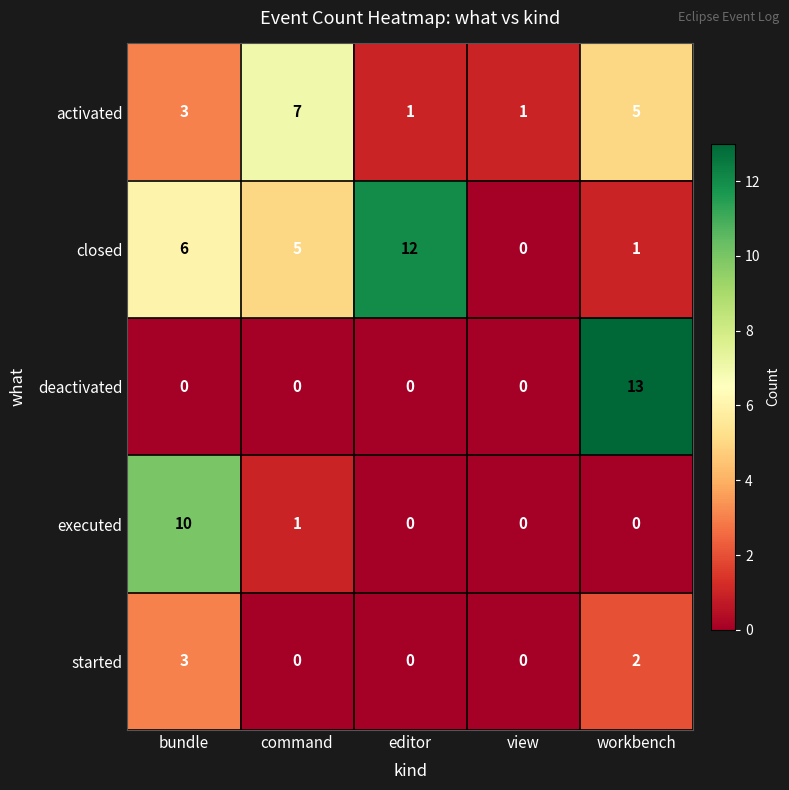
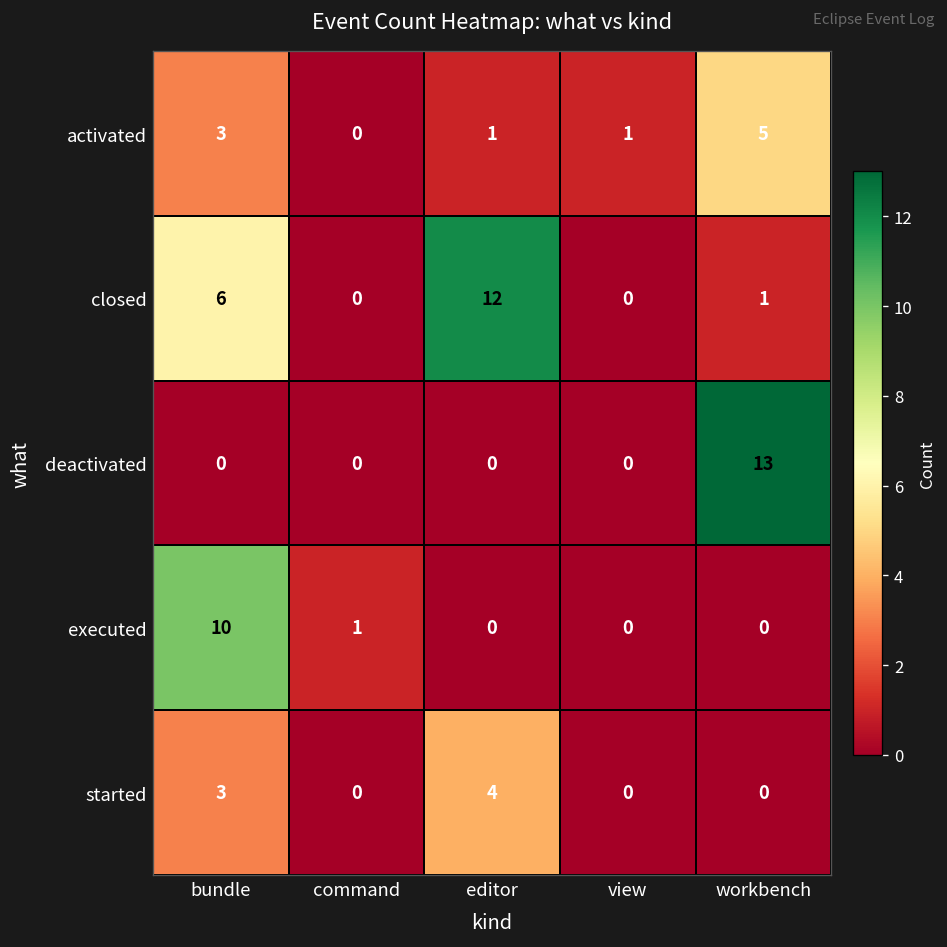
activated, command: 7 -> 0
closed, command: 5 -> 0
started, editor: 0 -> 4
started, workbench: 2 -> 0
